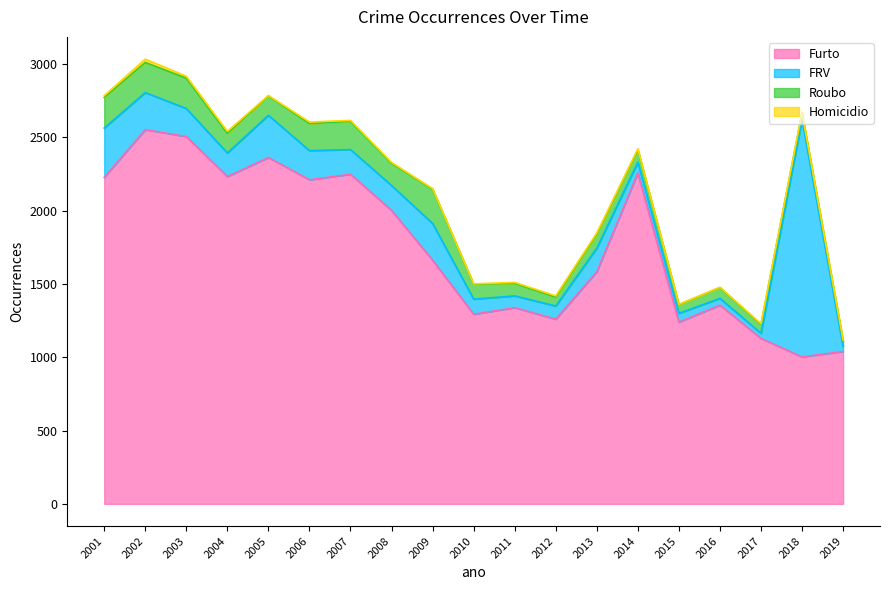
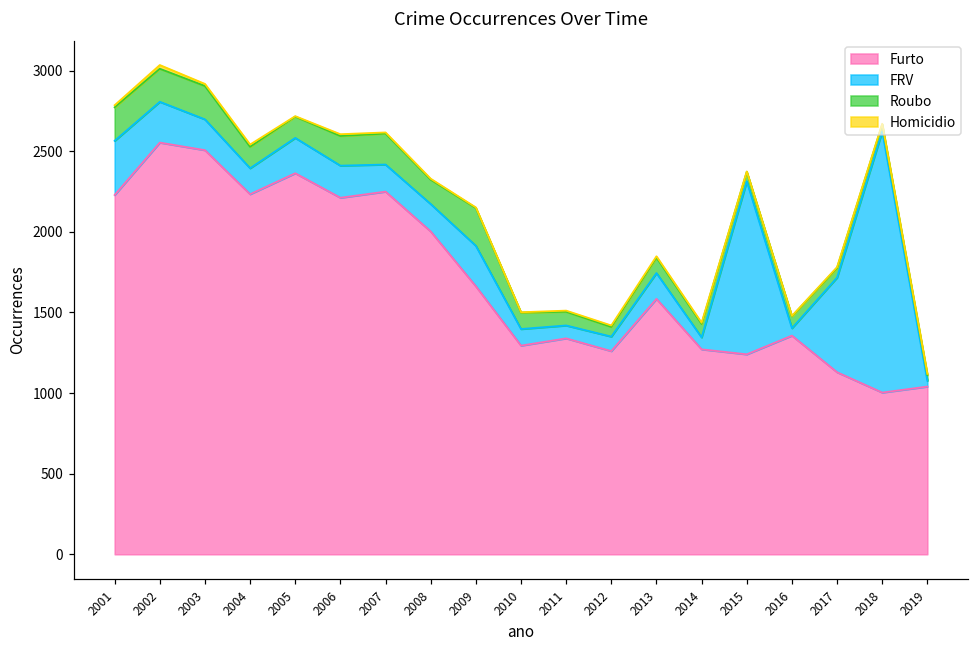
FRV, 2005: 290 -> 220
Furto, 2014: 2260 -> 1270
FRV, 2015: 60 -> 1070
FRV, 2017: 40 -> 590
